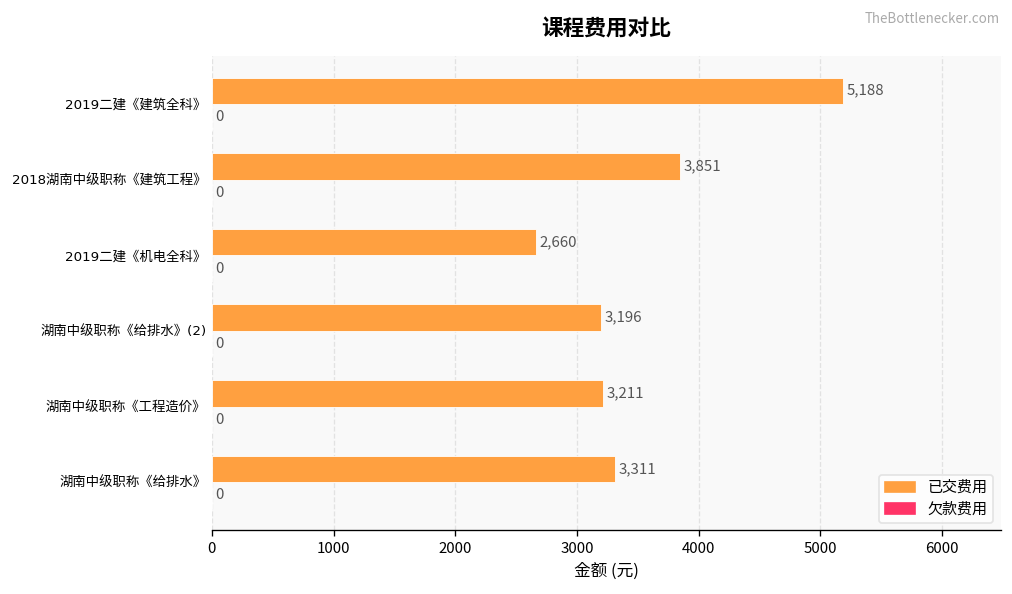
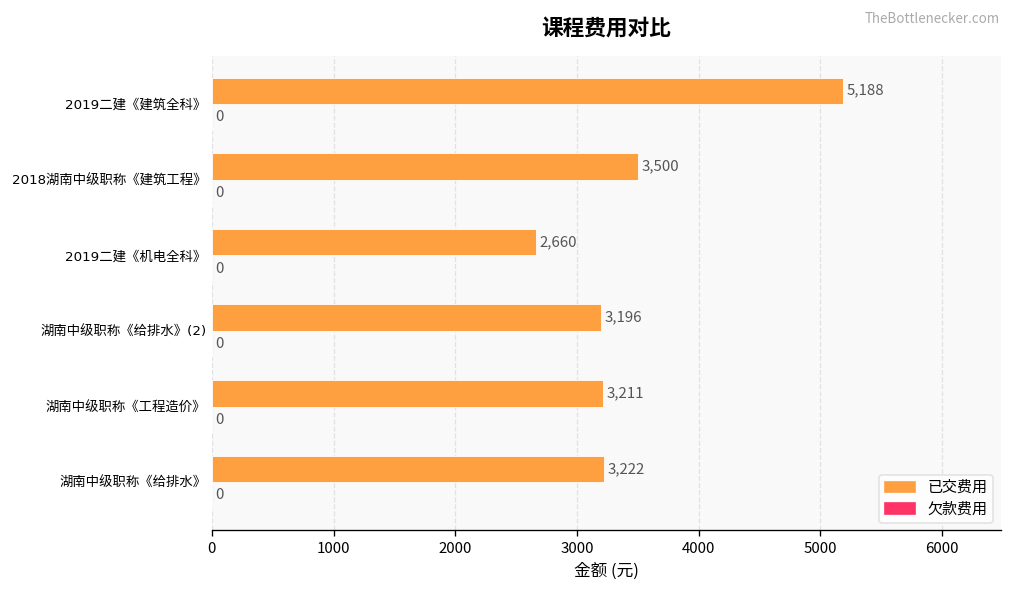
已交费用, 2018湖南中级职称《建筑工程》: 3,851 -> 3,500
已交费用, 湖南中级职称《给排水》: 3,311 -> 3,222
